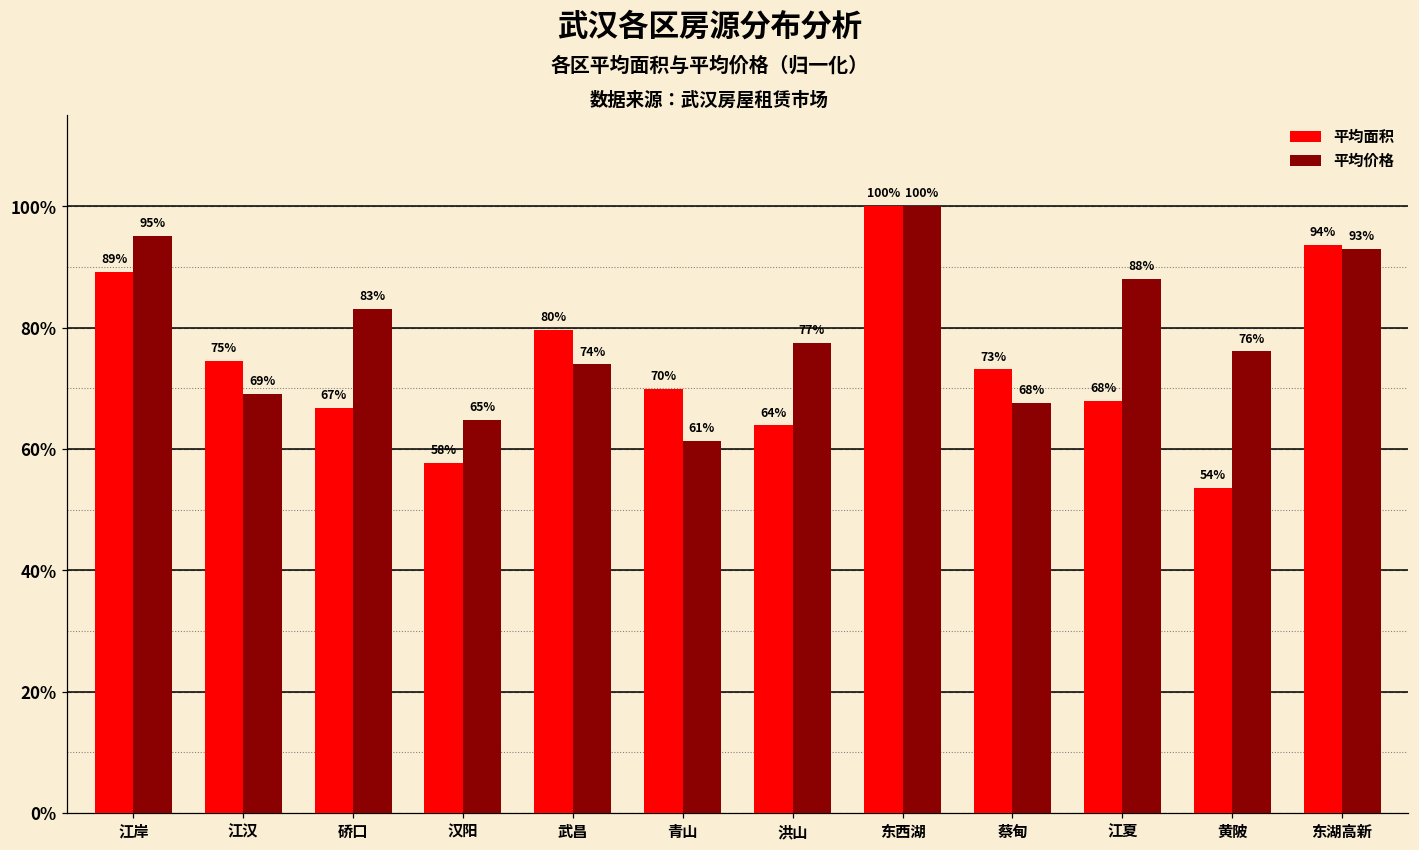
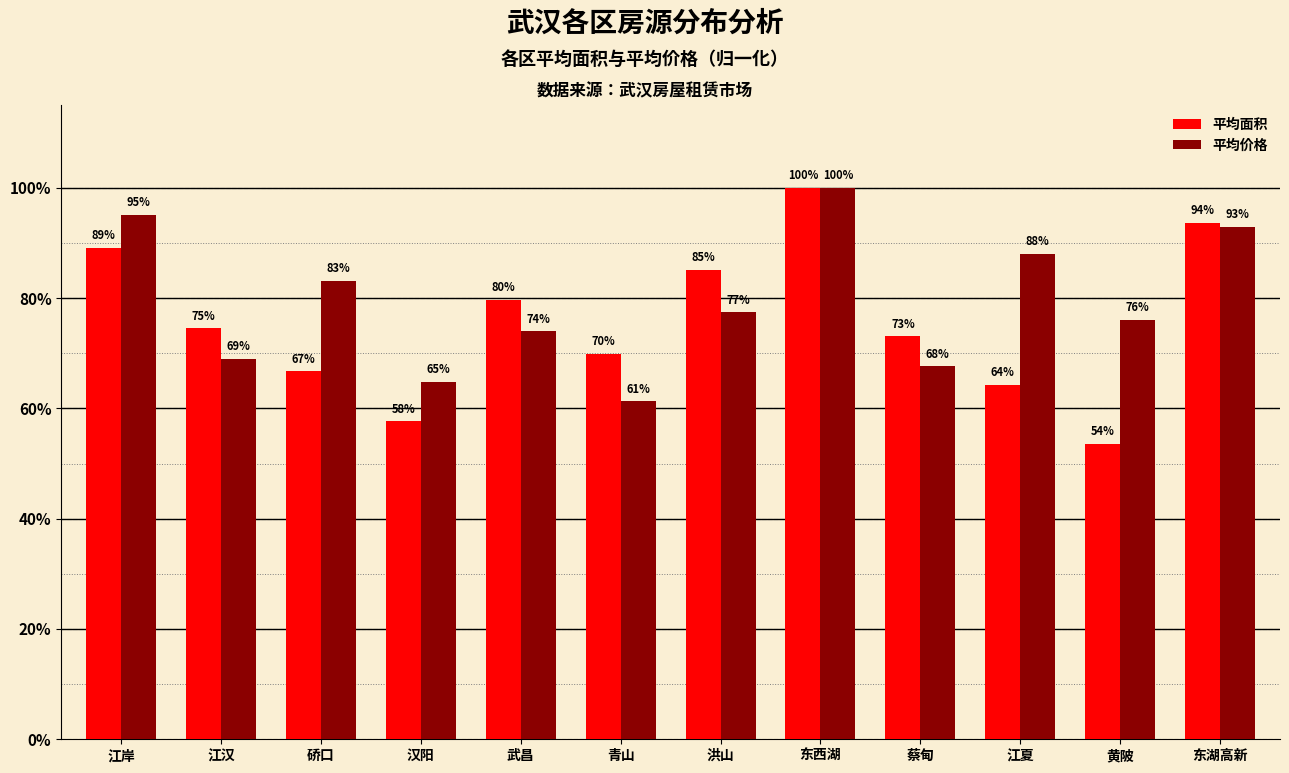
平均面积, 洪山: 64% -> 85%
平均面积, 江夏: 68% -> 64%
